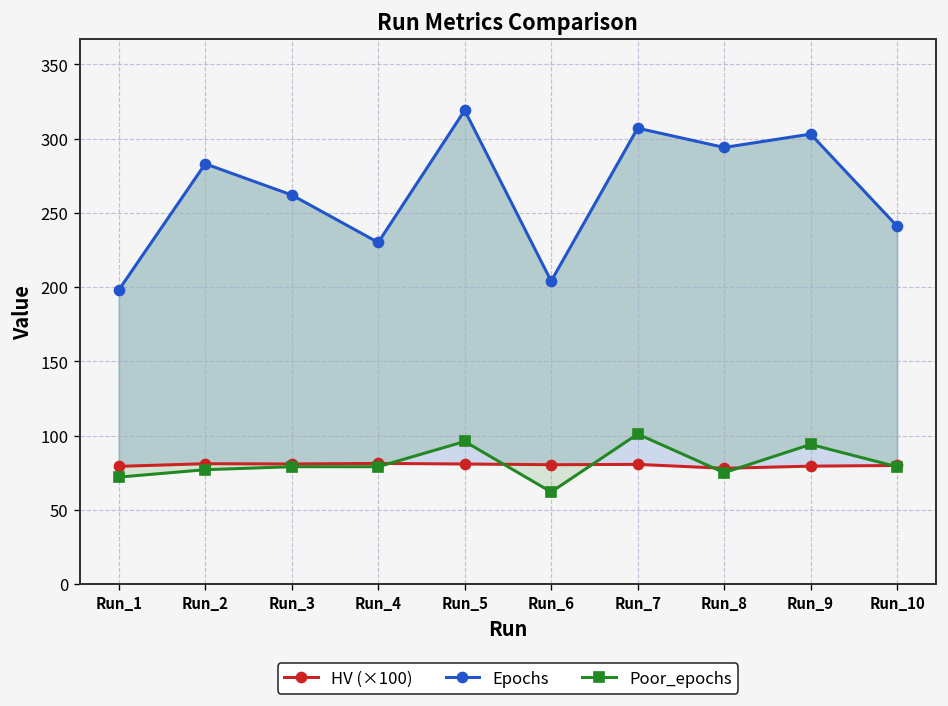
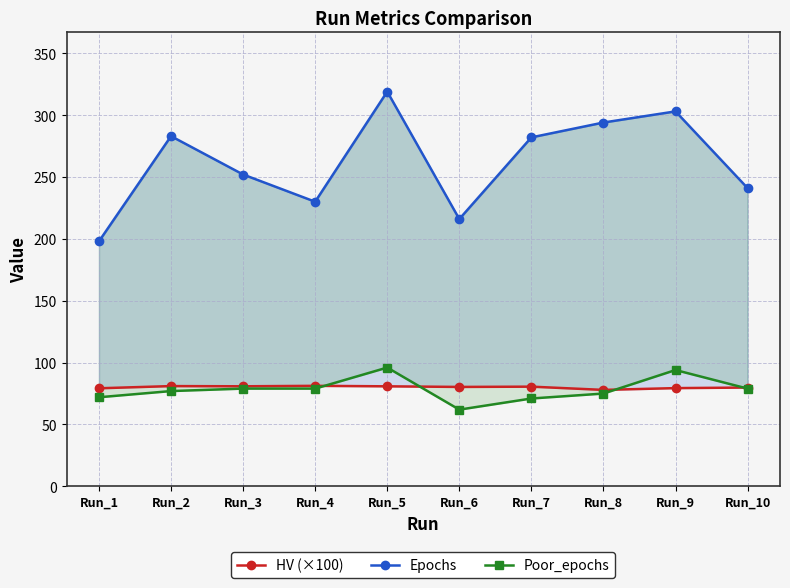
Epochs, Run_3: 262 -> 252
Epochs, Run_6: 204 -> 216
Epochs, Run_7: 307 -> 282
Poor_epochs, Run_7: 101 -> 71
